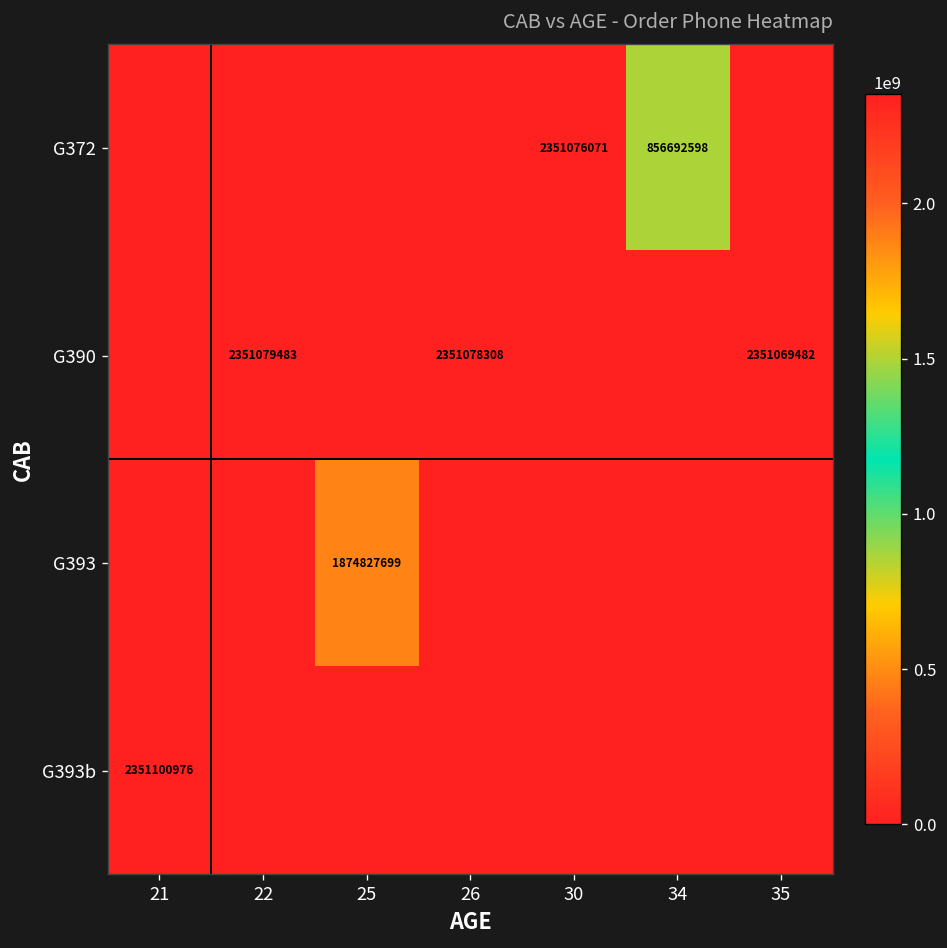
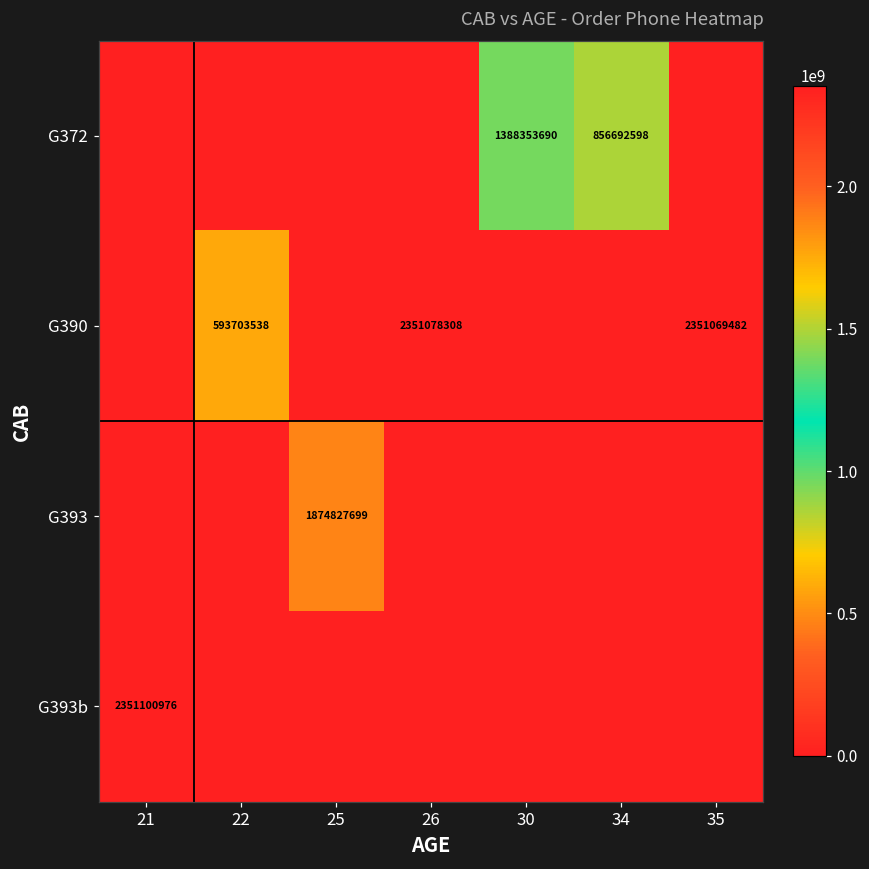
G372, 30: 2351076071 -> 1388353690
G390, 22: 2351079483 -> 593703538
